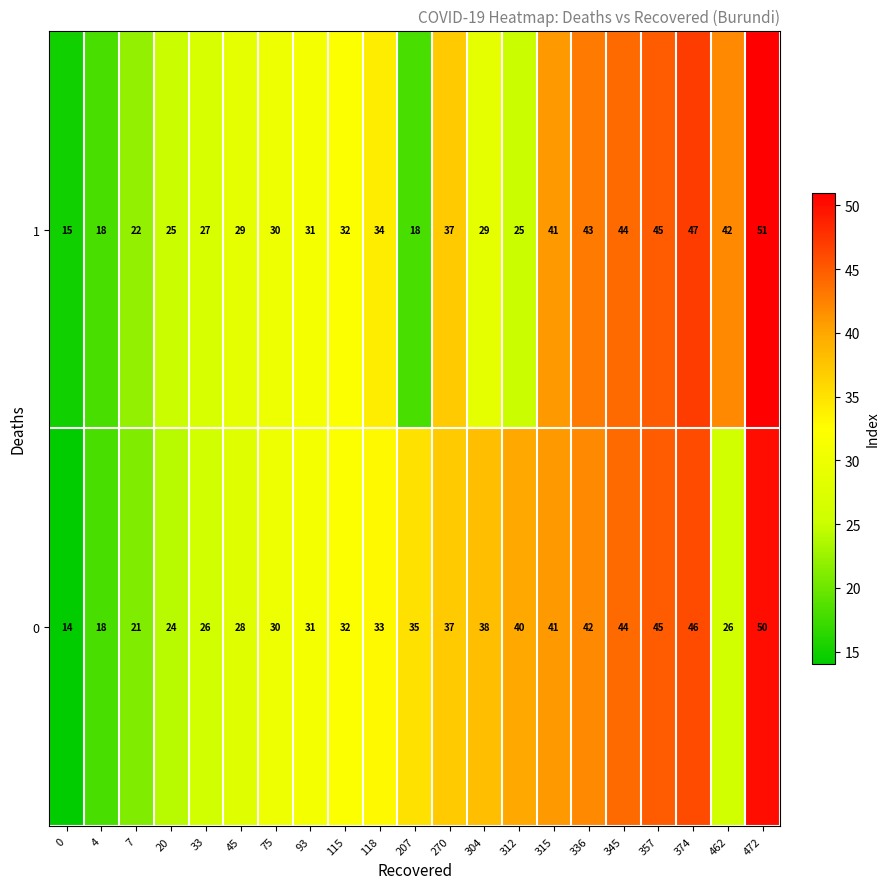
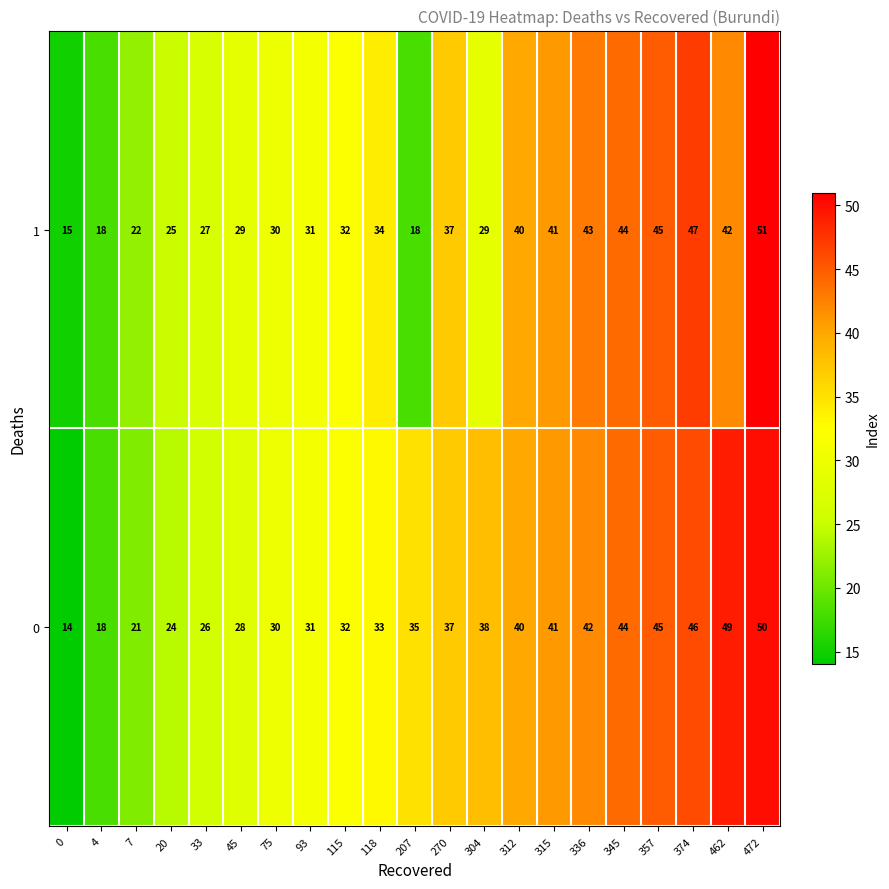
1, 312: 25 -> 40
0, 462: 26 -> 49
